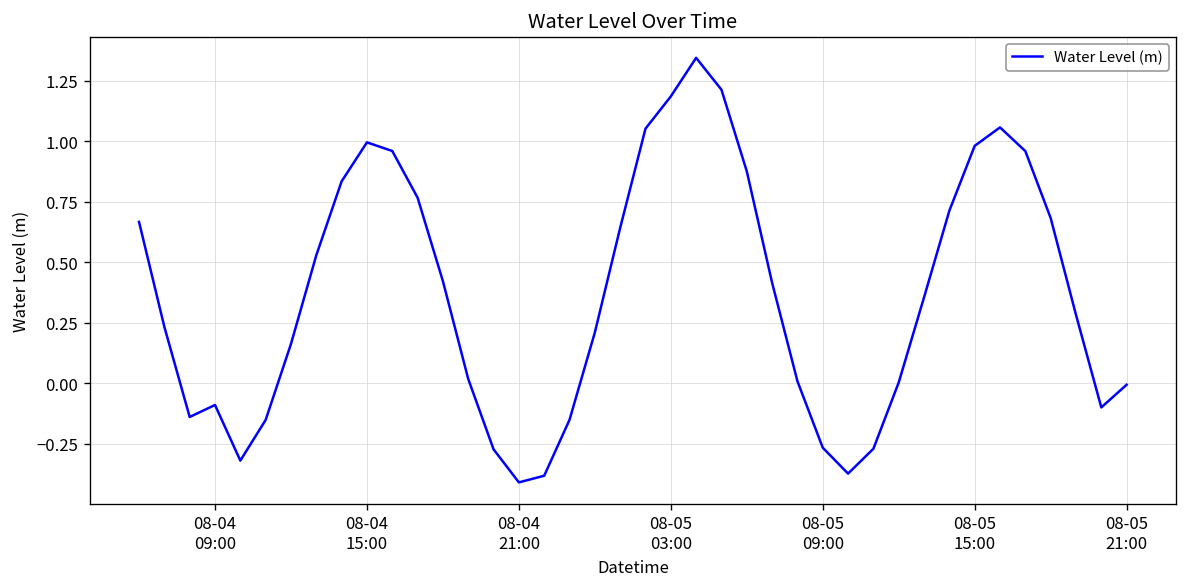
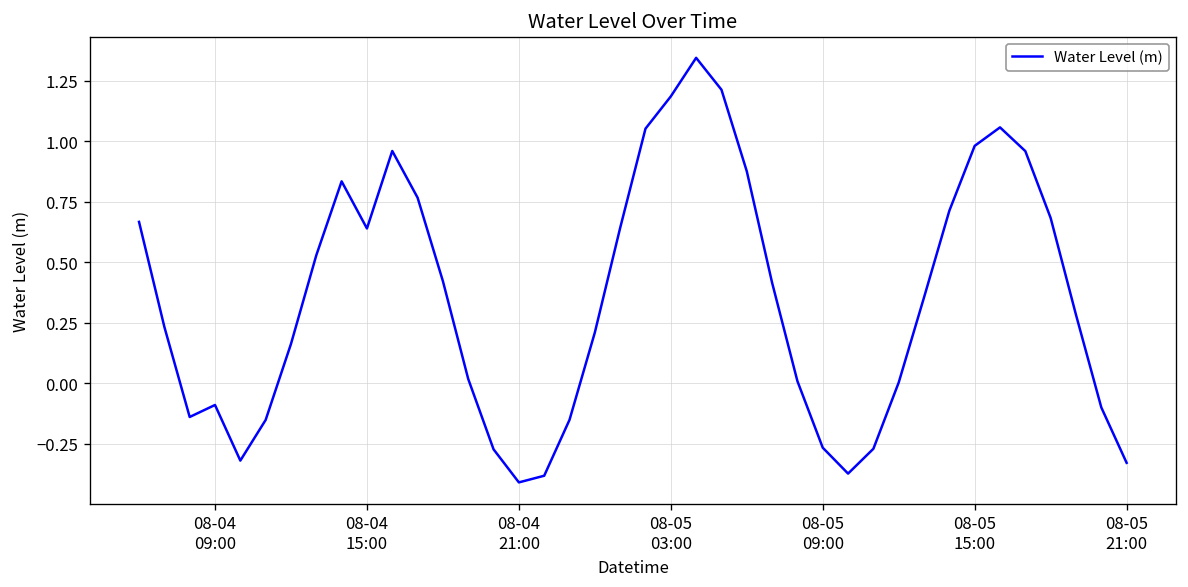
08-04 15:00: 1.00 -> 0.64
08-05 21:00: -0.01 -> -0.33
